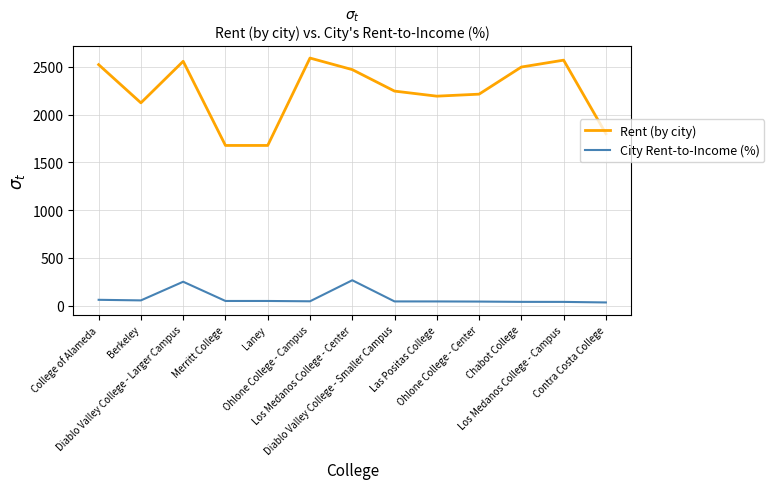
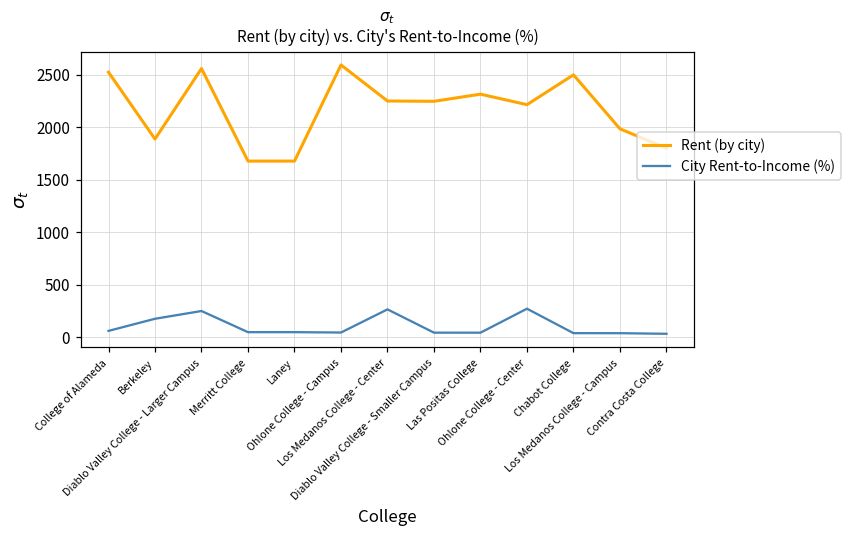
Rent (by city), Berkeley: 2100 -> 1900
City Rent-to-Income (%), Berkeley: 100 -> 200
Rent (by city), Los Medanos College - Center: 2500 -> 2200
Rent (by city), Las Positas College: 2200 -> 2300
City Rent-to-Income (%), Ohlone College - Center: 0 -> 300
Rent (by city), Los Medanos College - Campus: 2600 -> 2000
